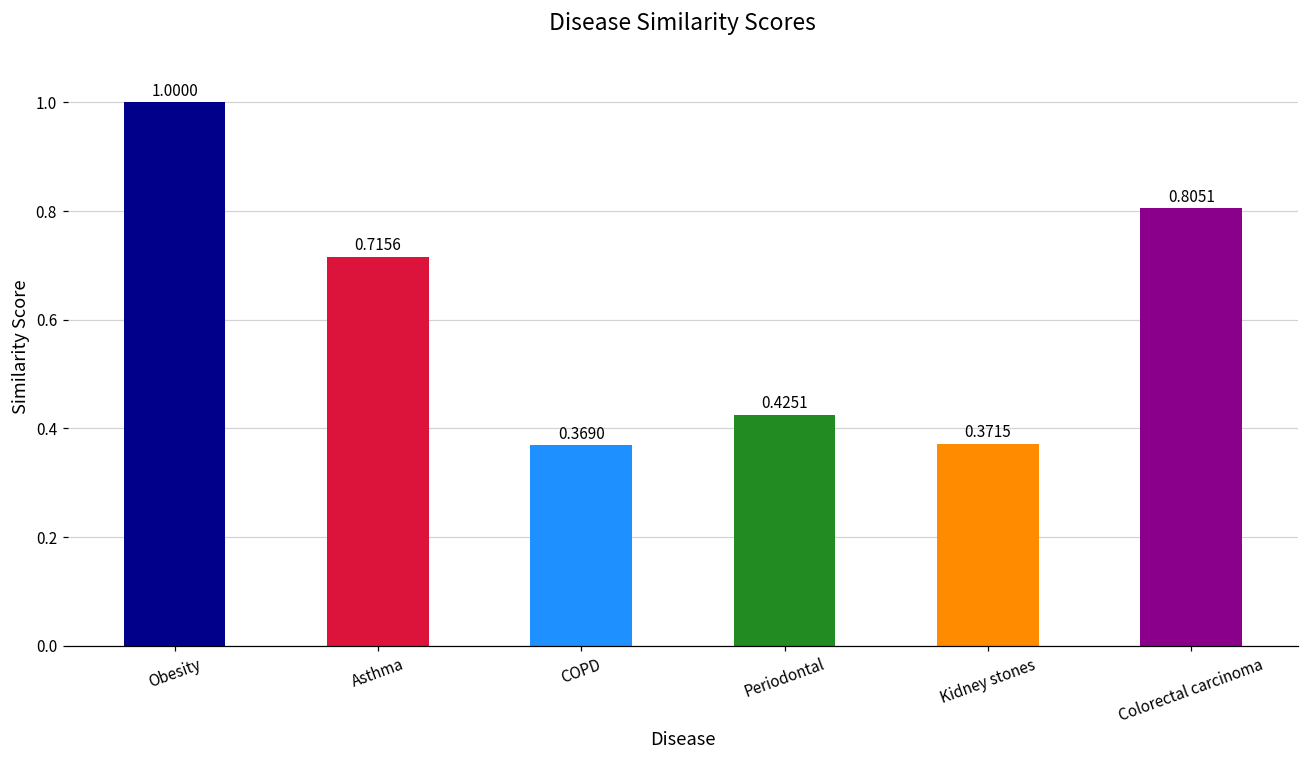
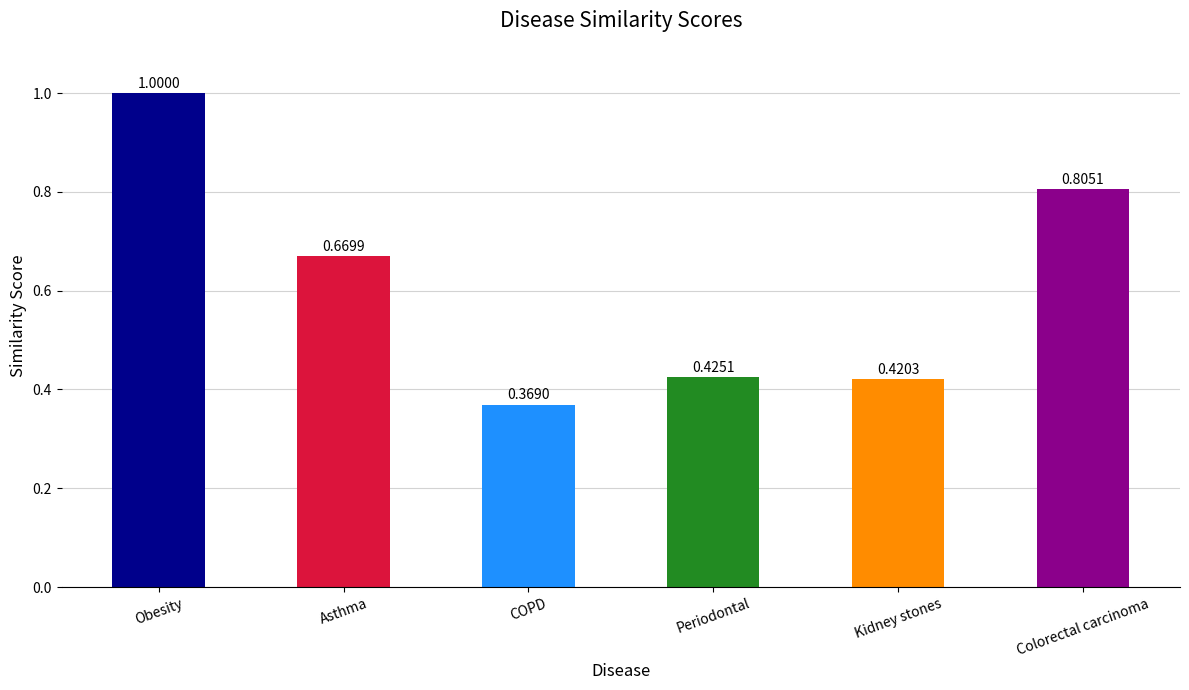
Asthma: 0.7156 -> 0.6699
Kidney stones: 0.3715 -> 0.4203
